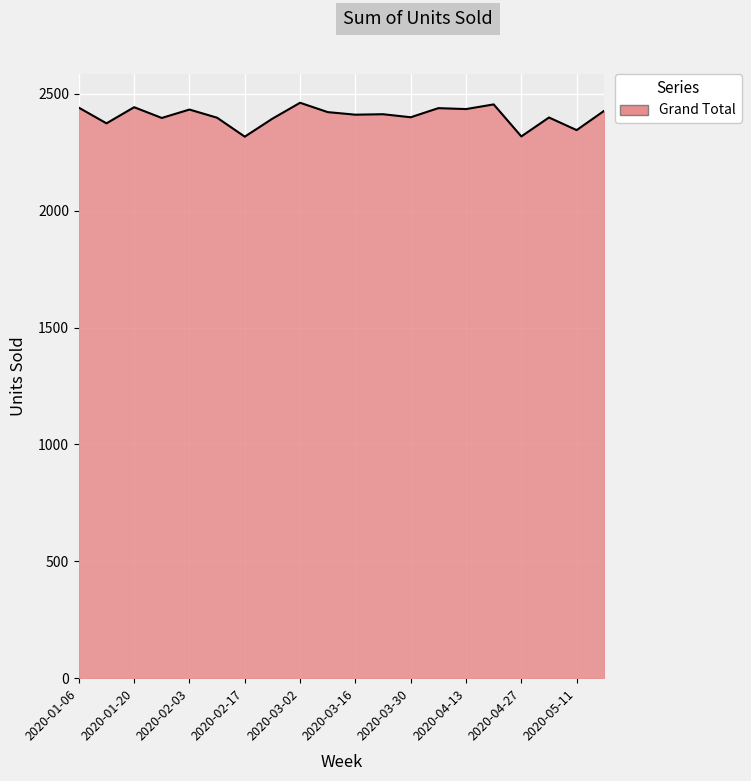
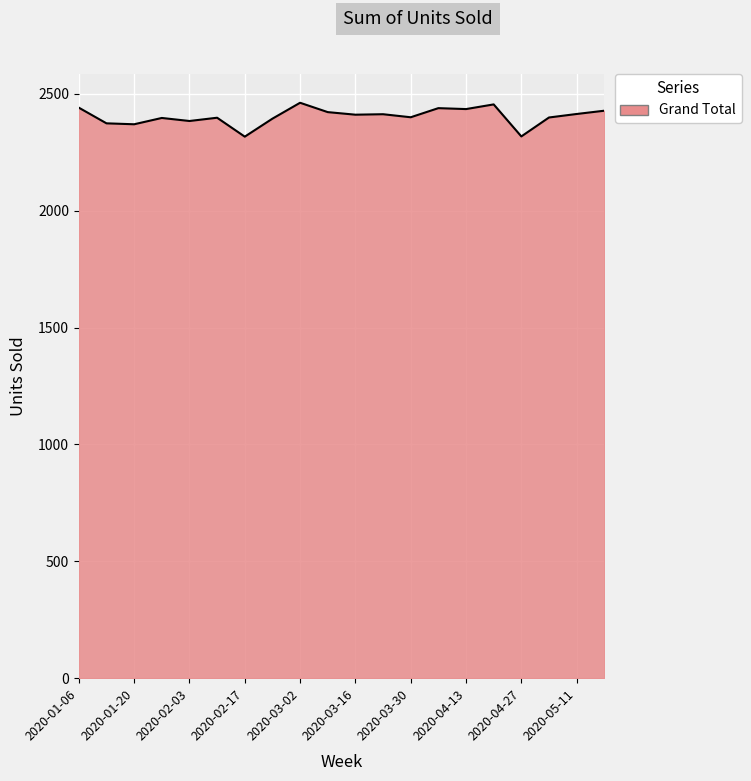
2020-01-20: 2440 -> 2370
2020-02-03: 2430 -> 2380
2020-05-11: 2350 -> 2410
